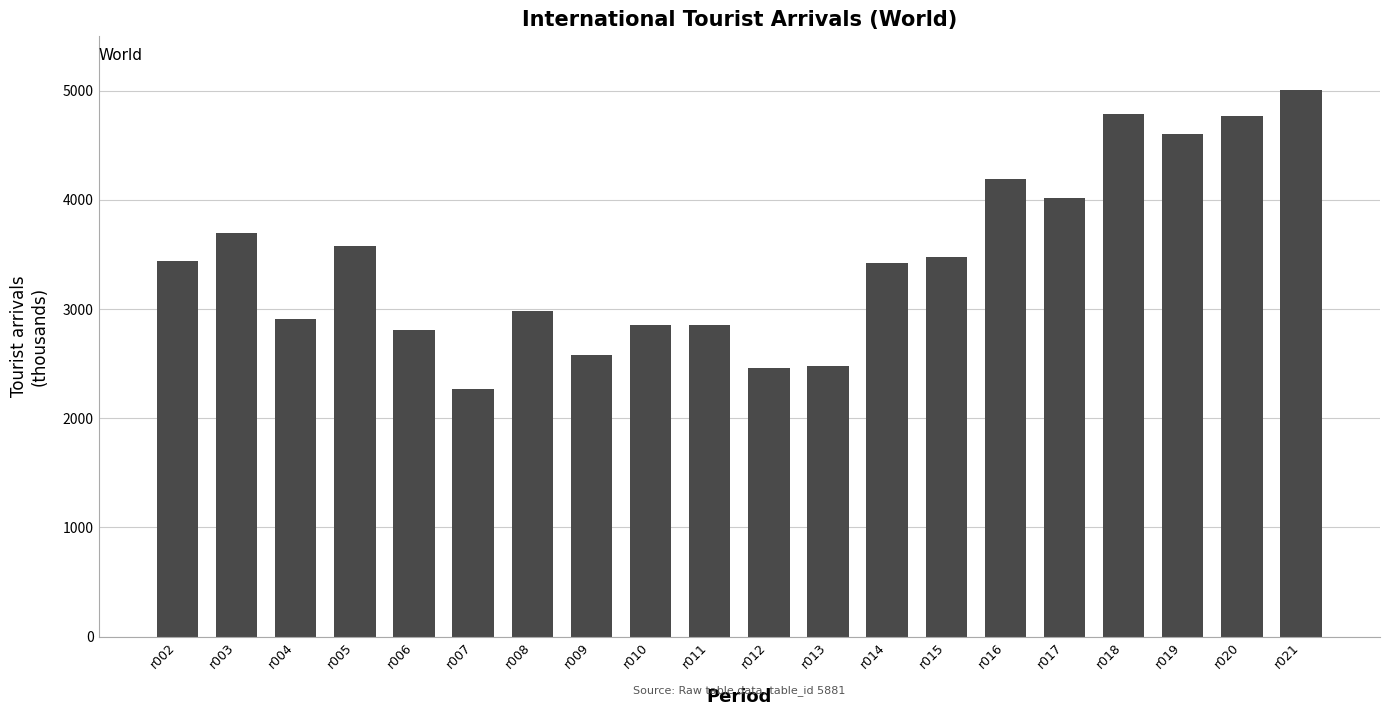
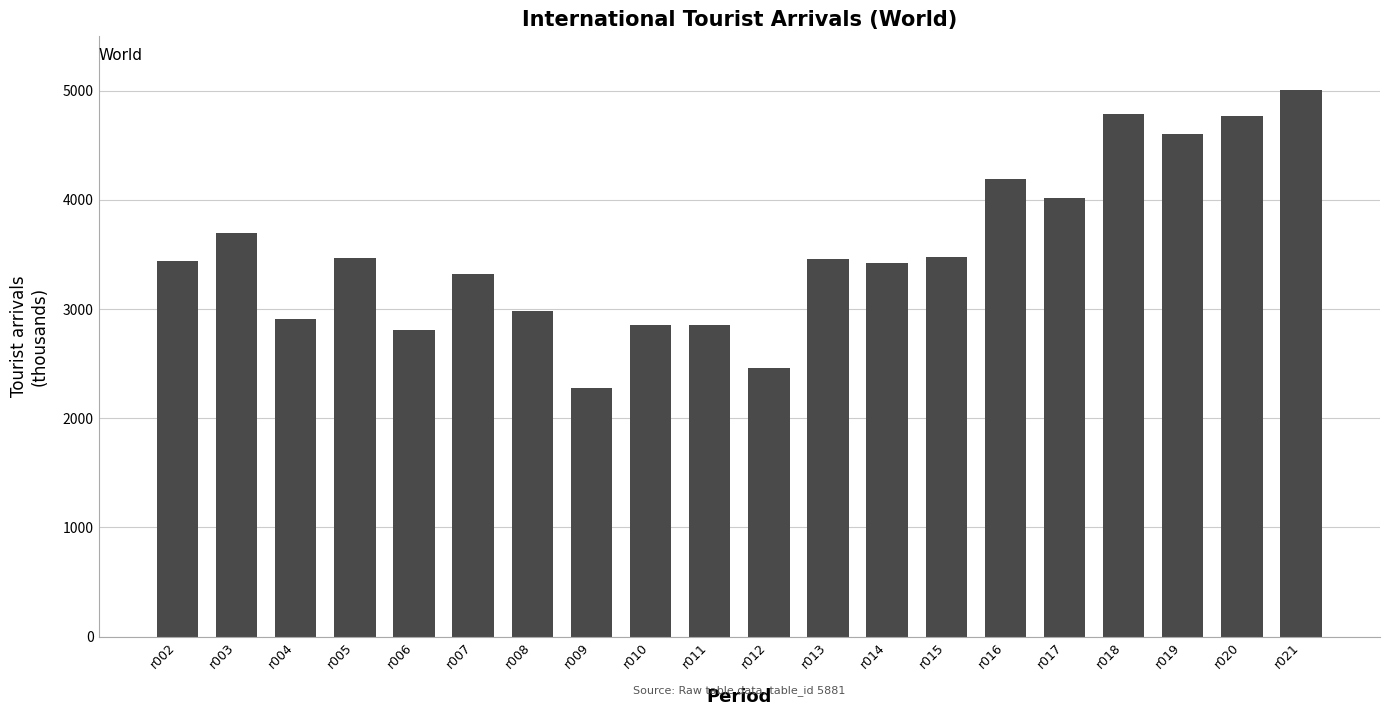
r005: 3580 -> 3470
r007: 2270 -> 3320
r009: 2580 -> 2280
r013: 2480 -> 3460
